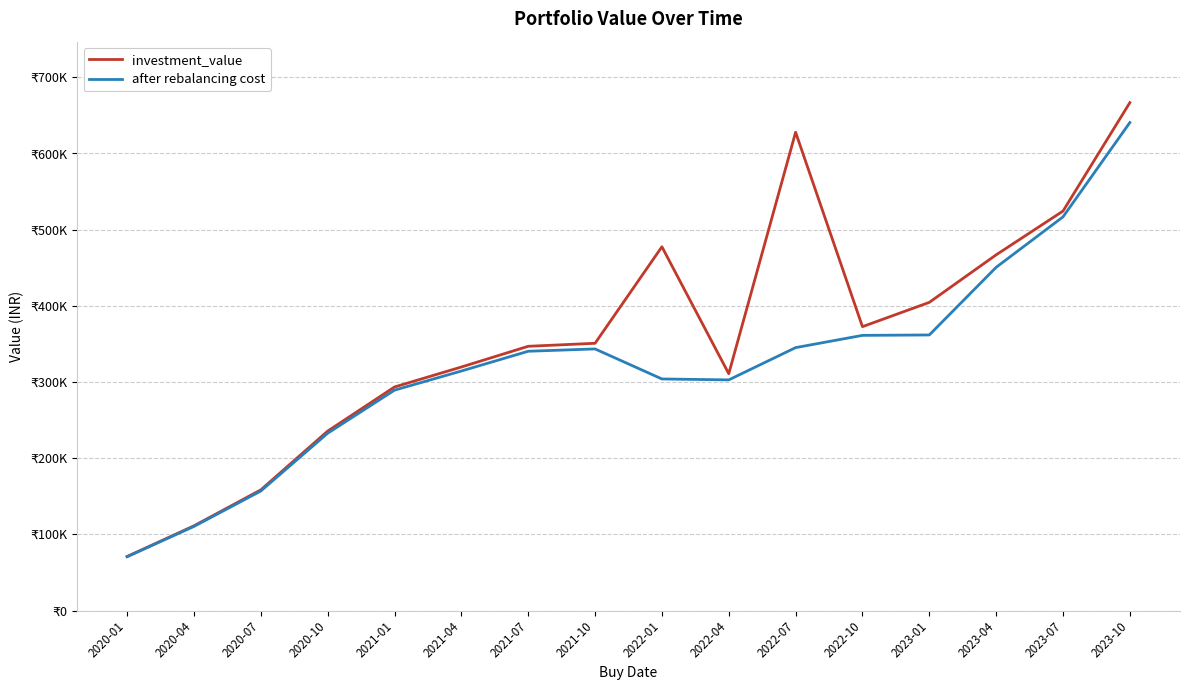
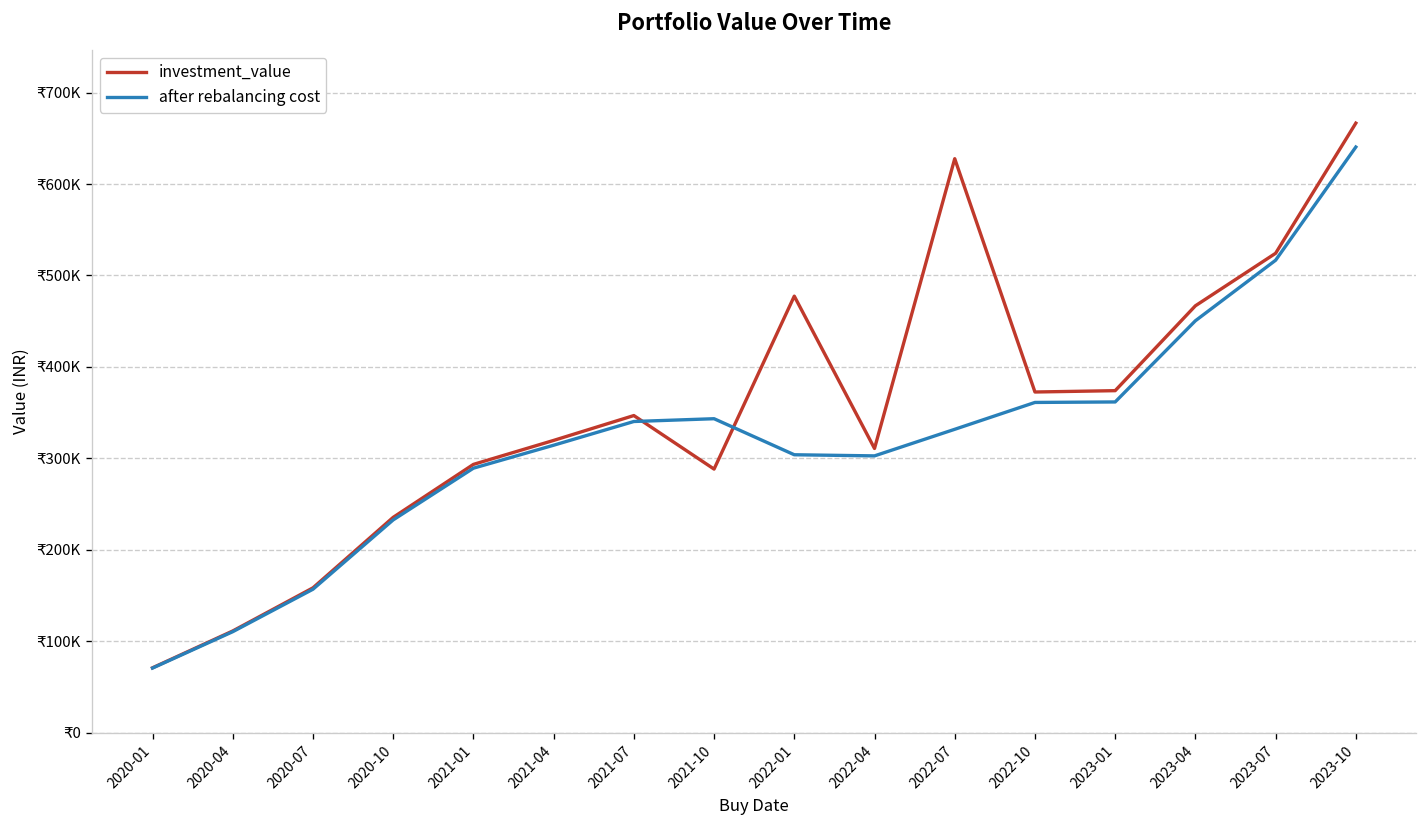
investment_value, 2021-10: ₹350000 -> ₹290000
after rebalancing cost, 2022-07: ₹350000 -> ₹330000
investment_value, 2023-01: ₹400000 -> ₹370000
